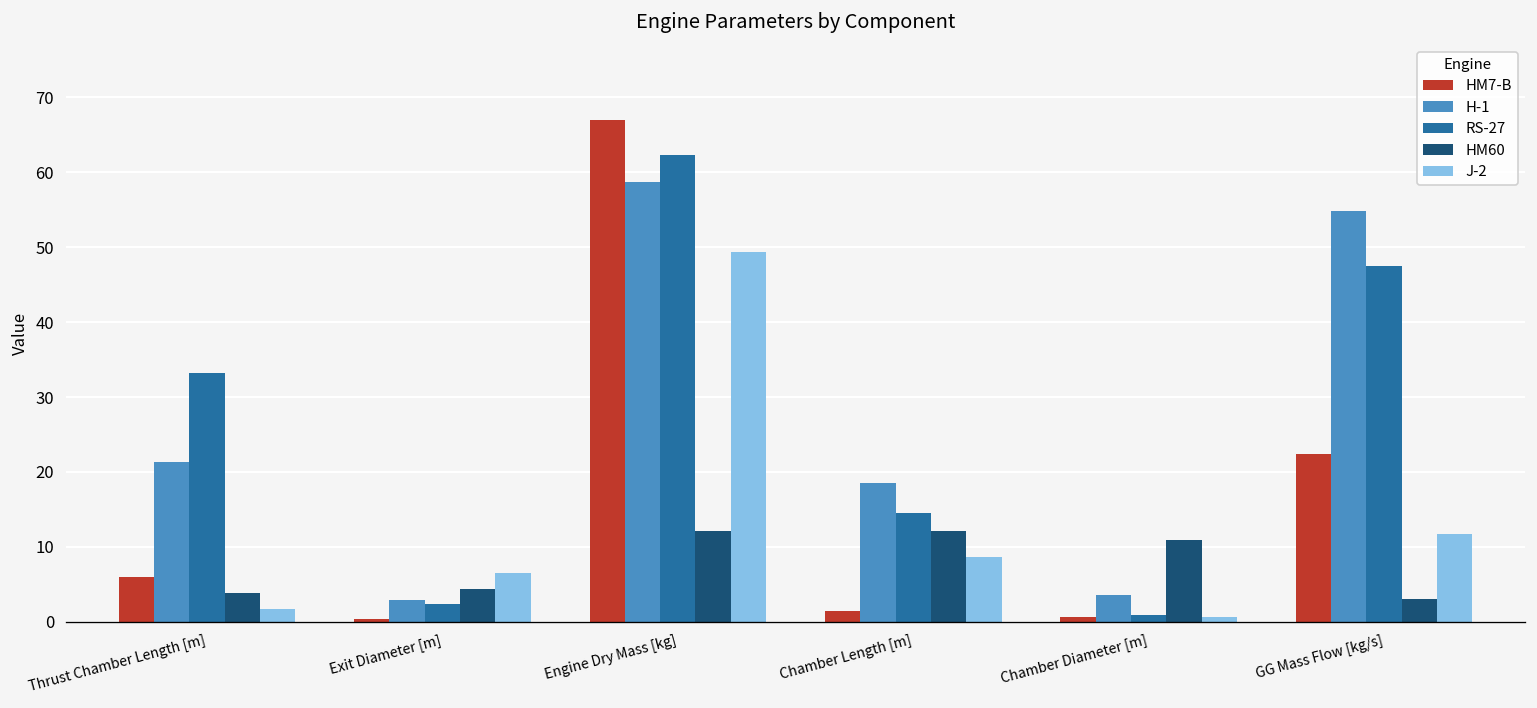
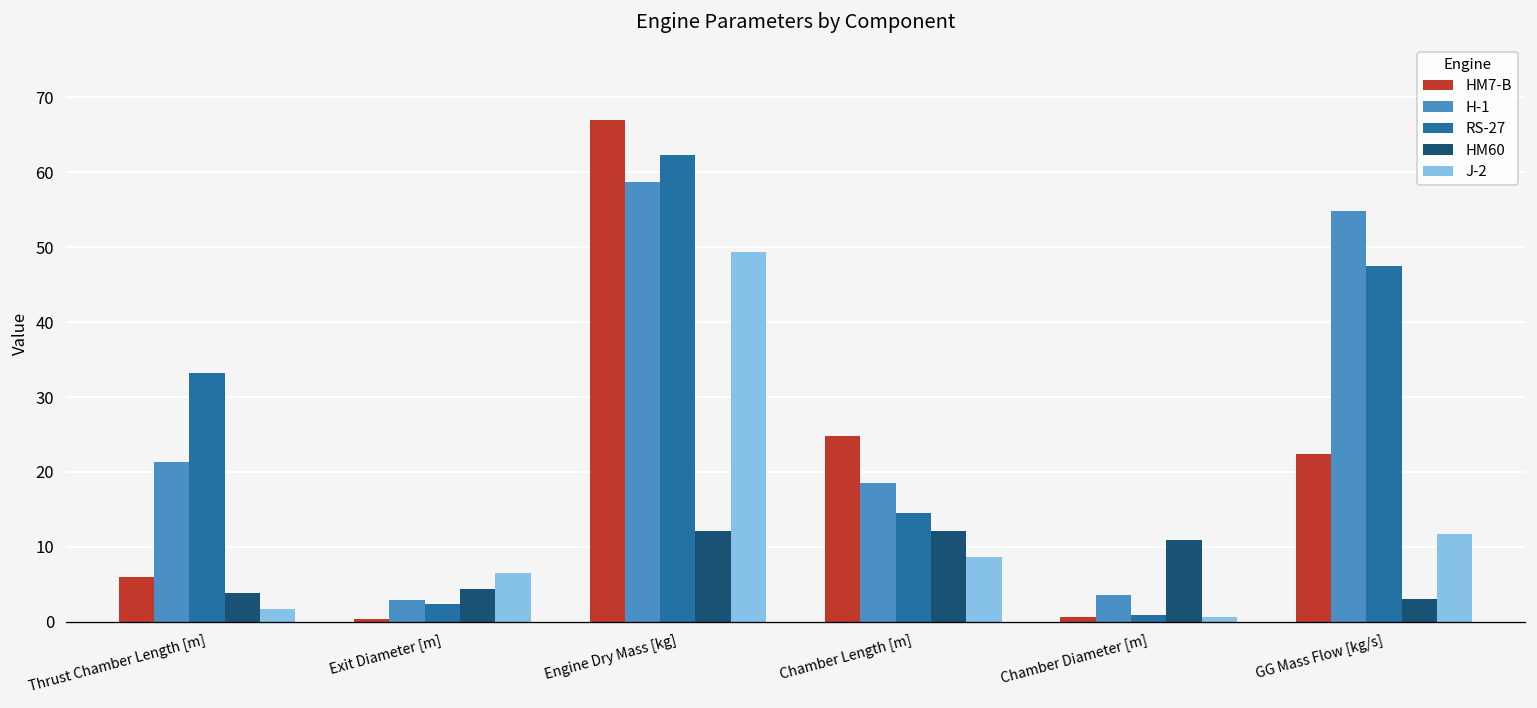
HM7-B, Chamber Length [m]: 1 -> 25
